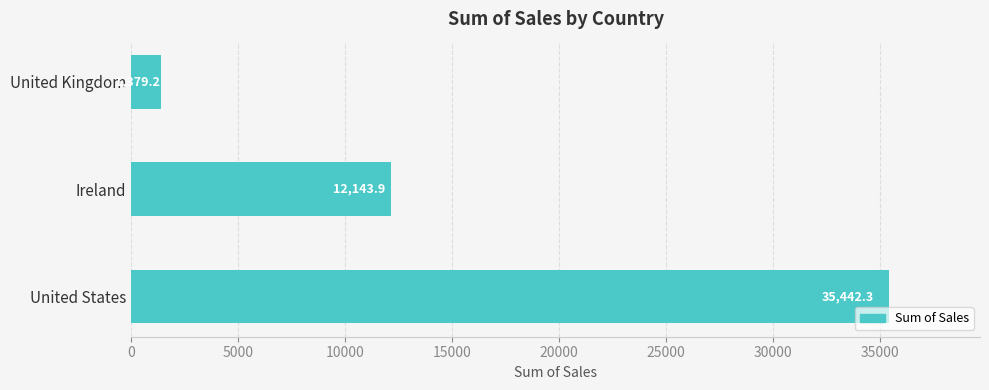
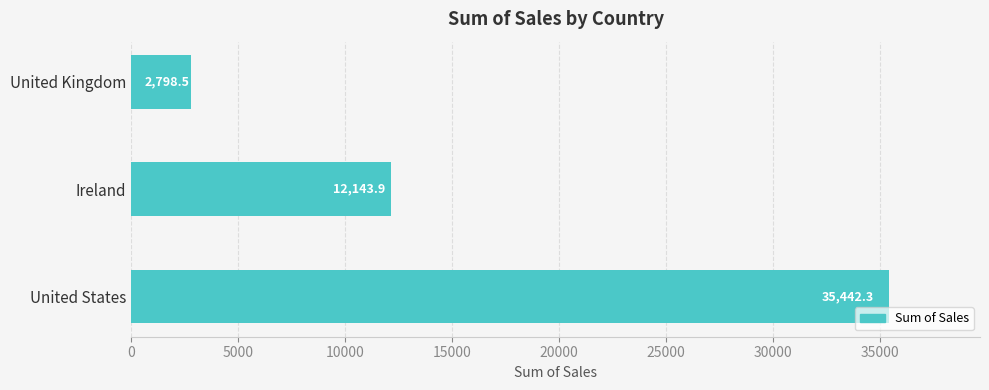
United Kingdom: 1,379.2 -> 2,798.5
